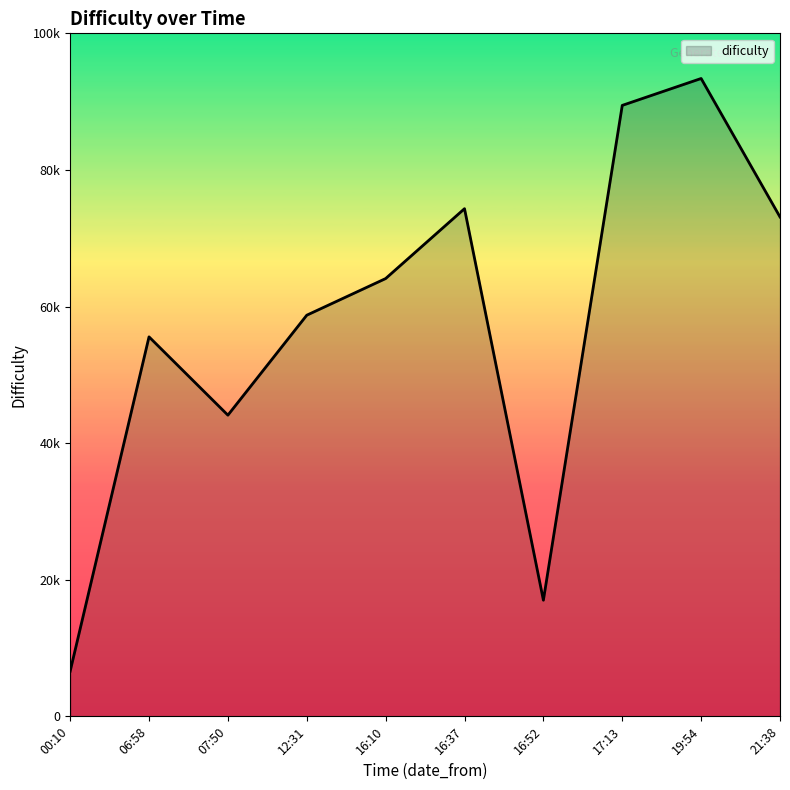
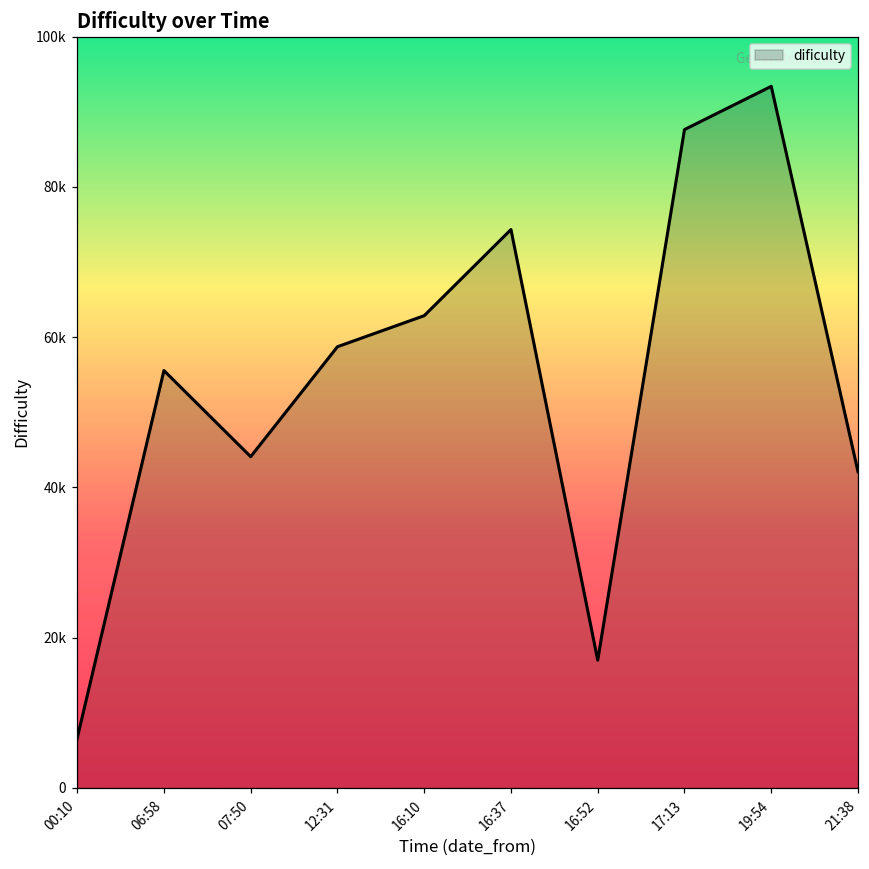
16:10: 64000 -> 63000
17:13: 89000 -> 88000
21:38: 73000 -> 42000
